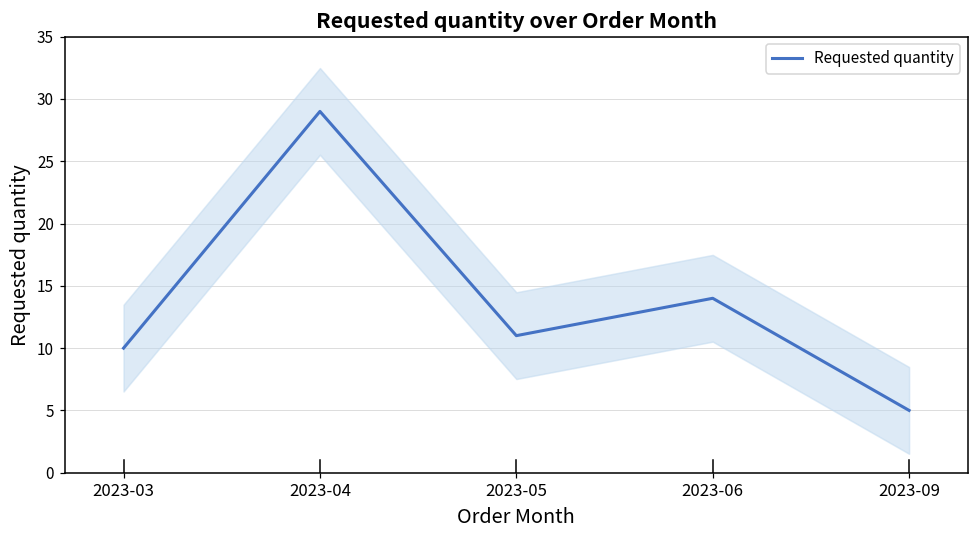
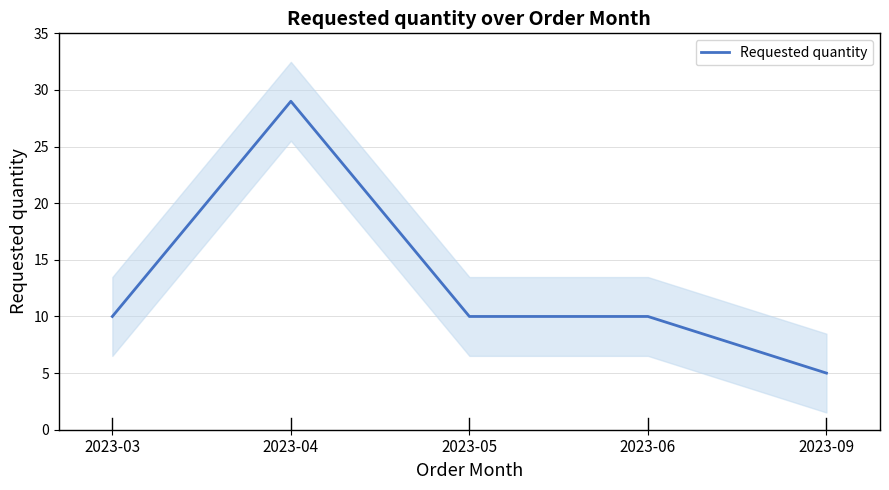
Requested quantity, 2023-05: 11 -> 10
Requested quantity, 2023-06: 14 -> 10
